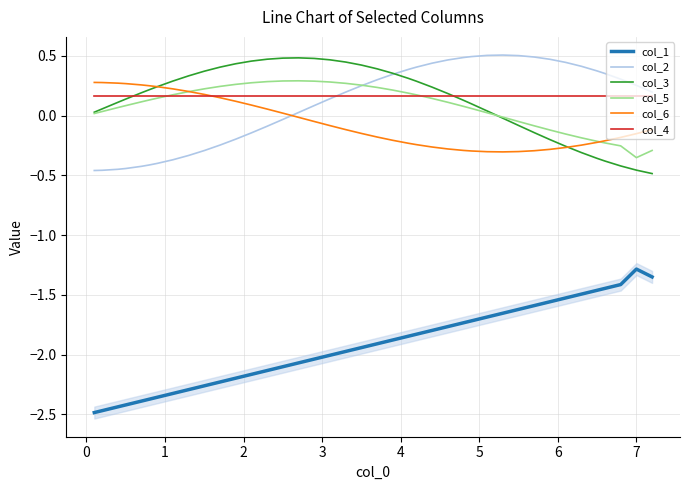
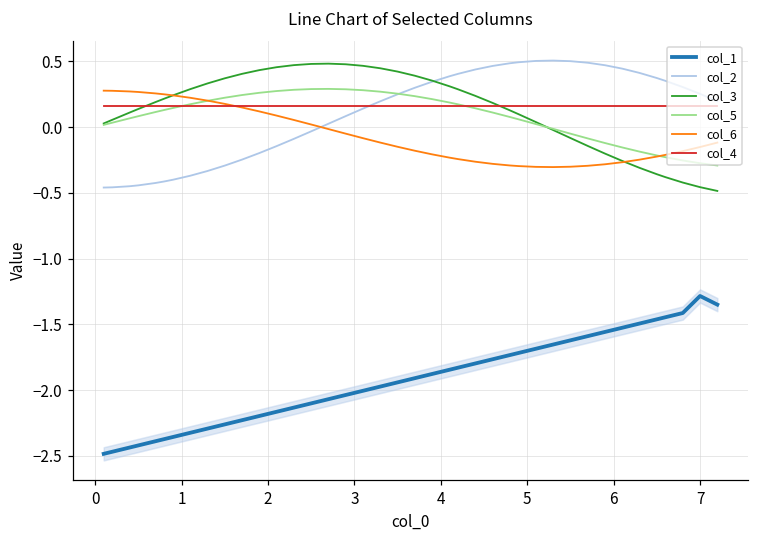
col_5, 7: -0.35 -> -0.27
